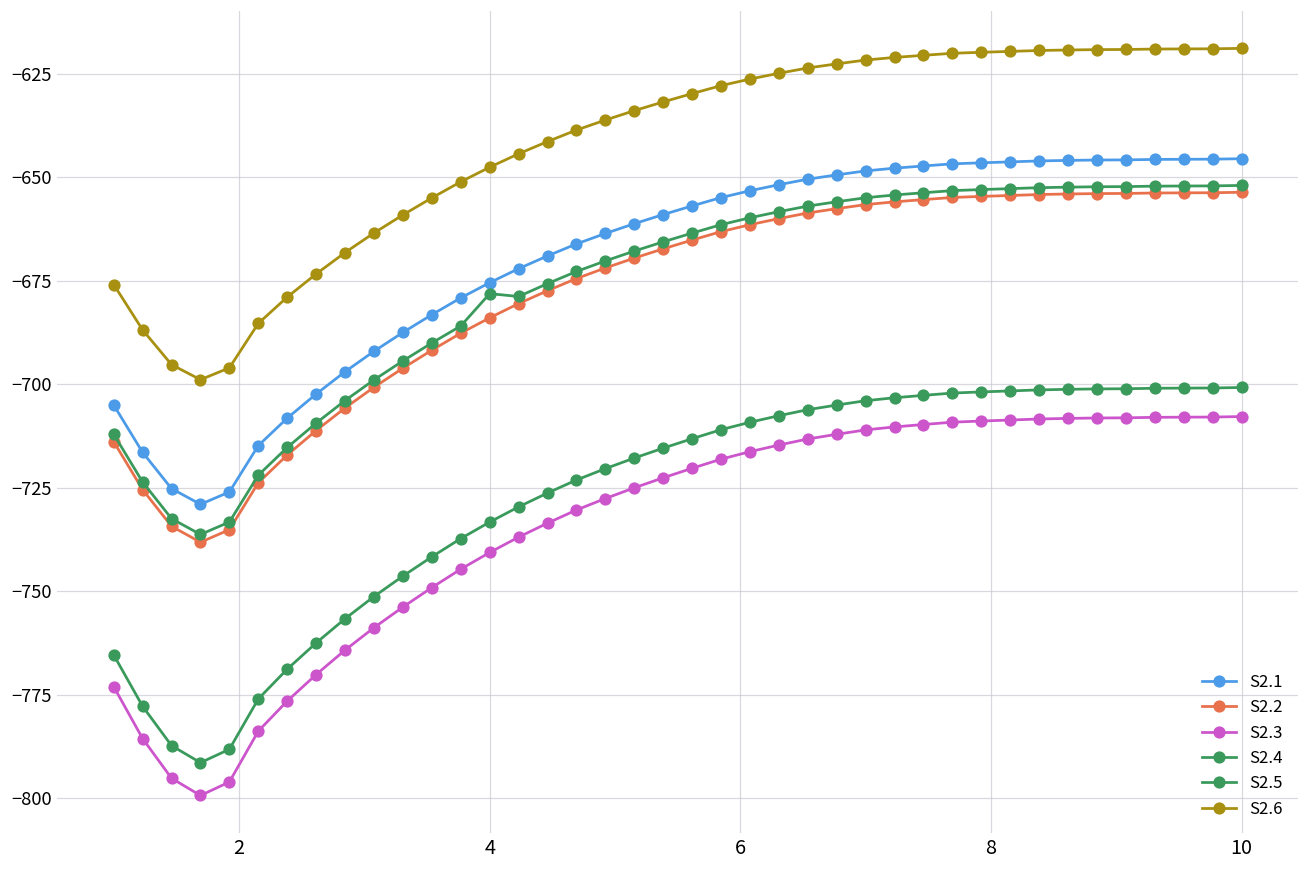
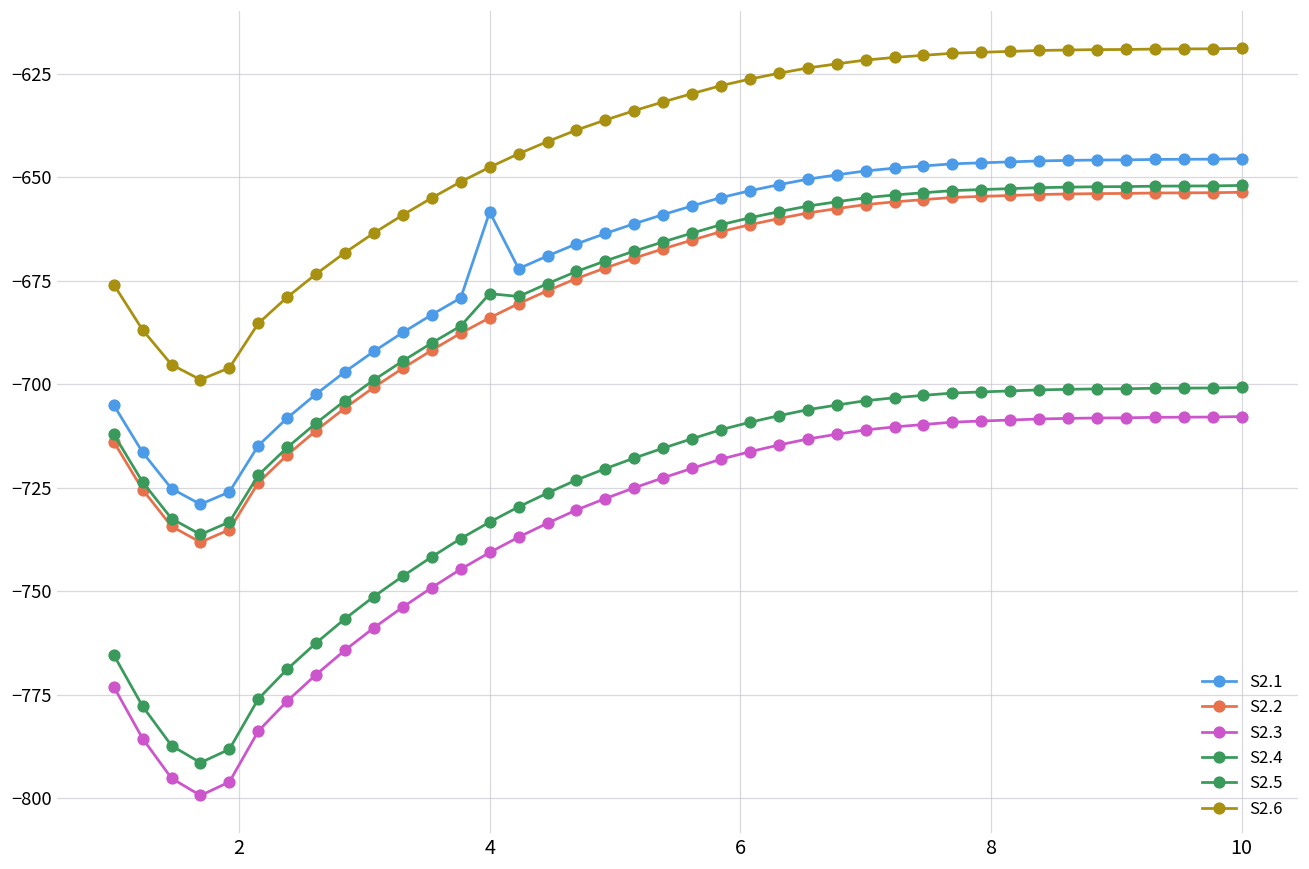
S2.1, 4: -675 -> -658
